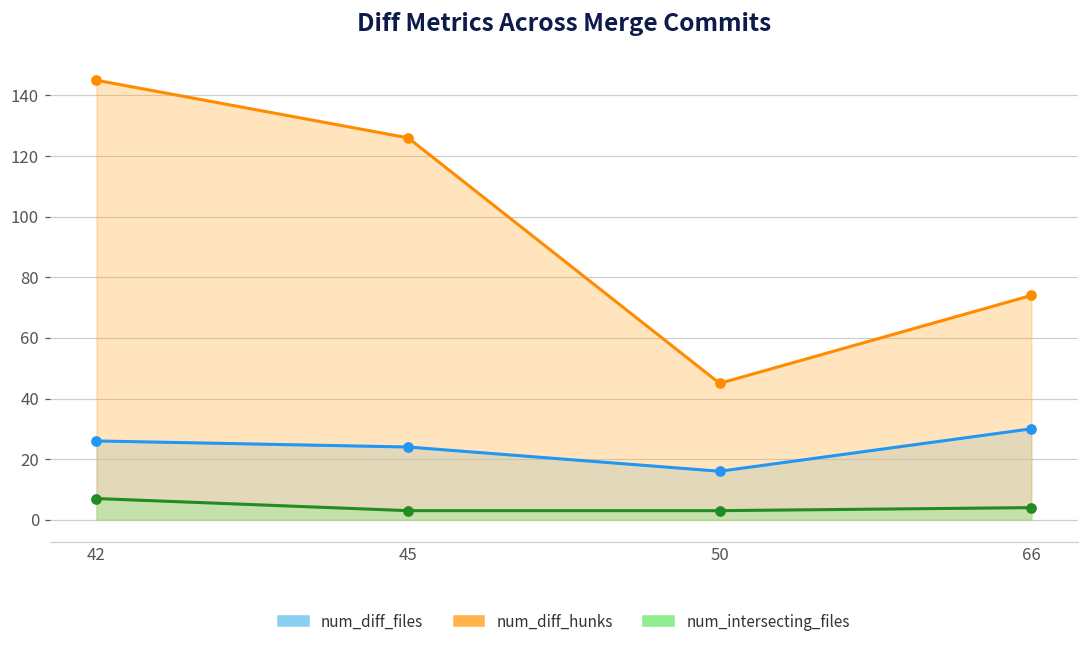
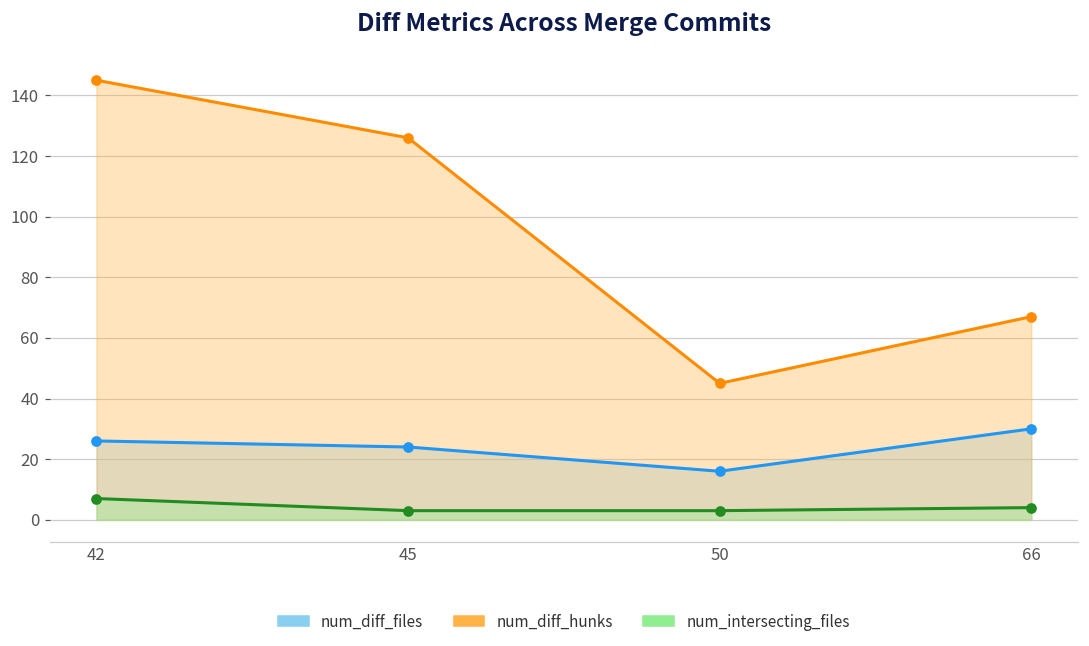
num_diff_hunks, 66: 74 -> 67
